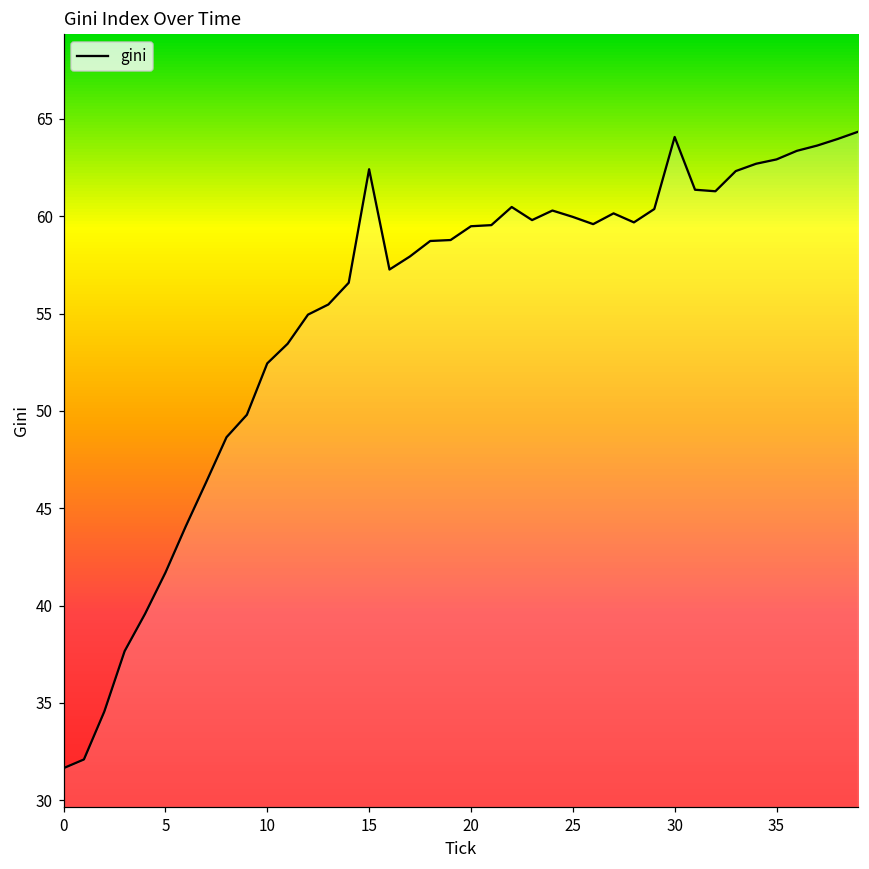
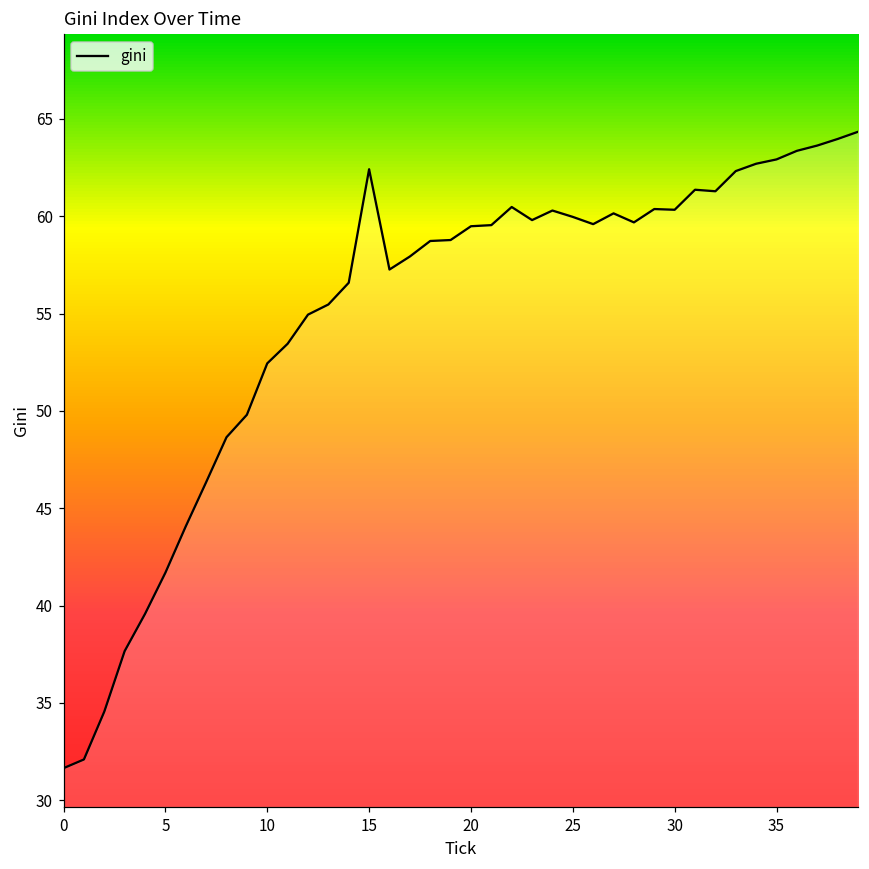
30: 64.1 -> 60.3
